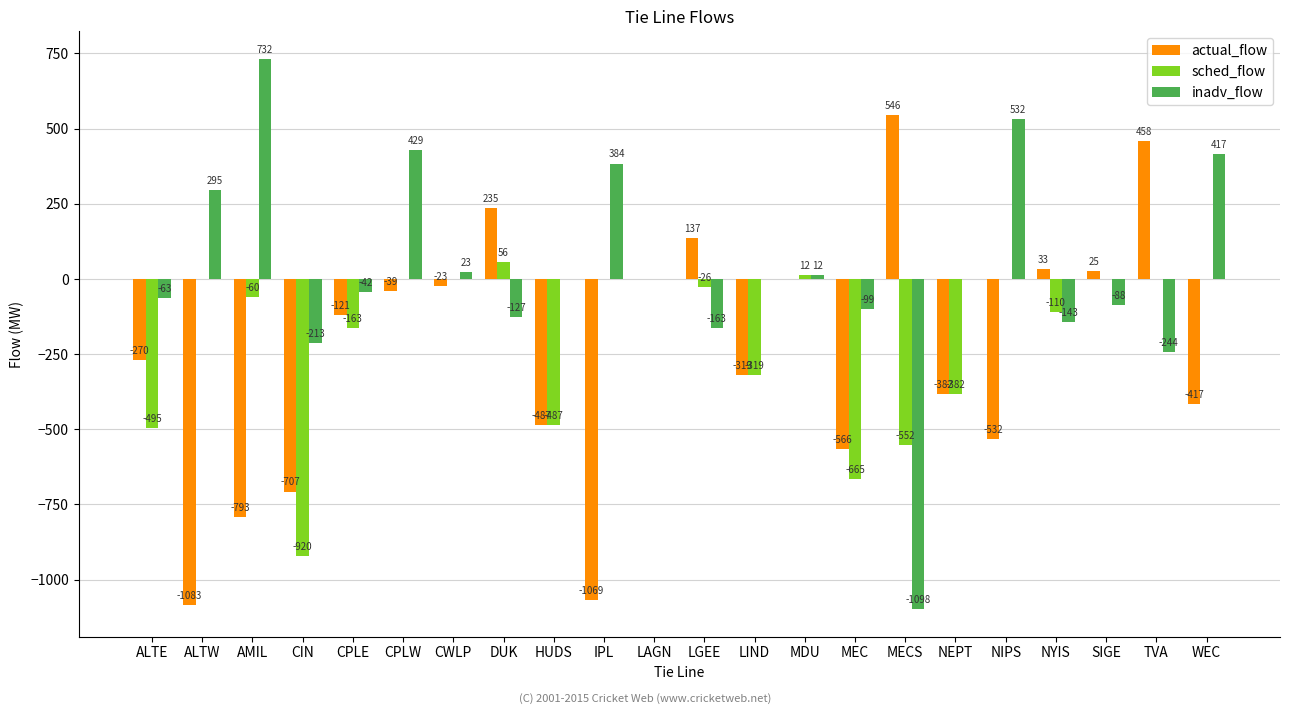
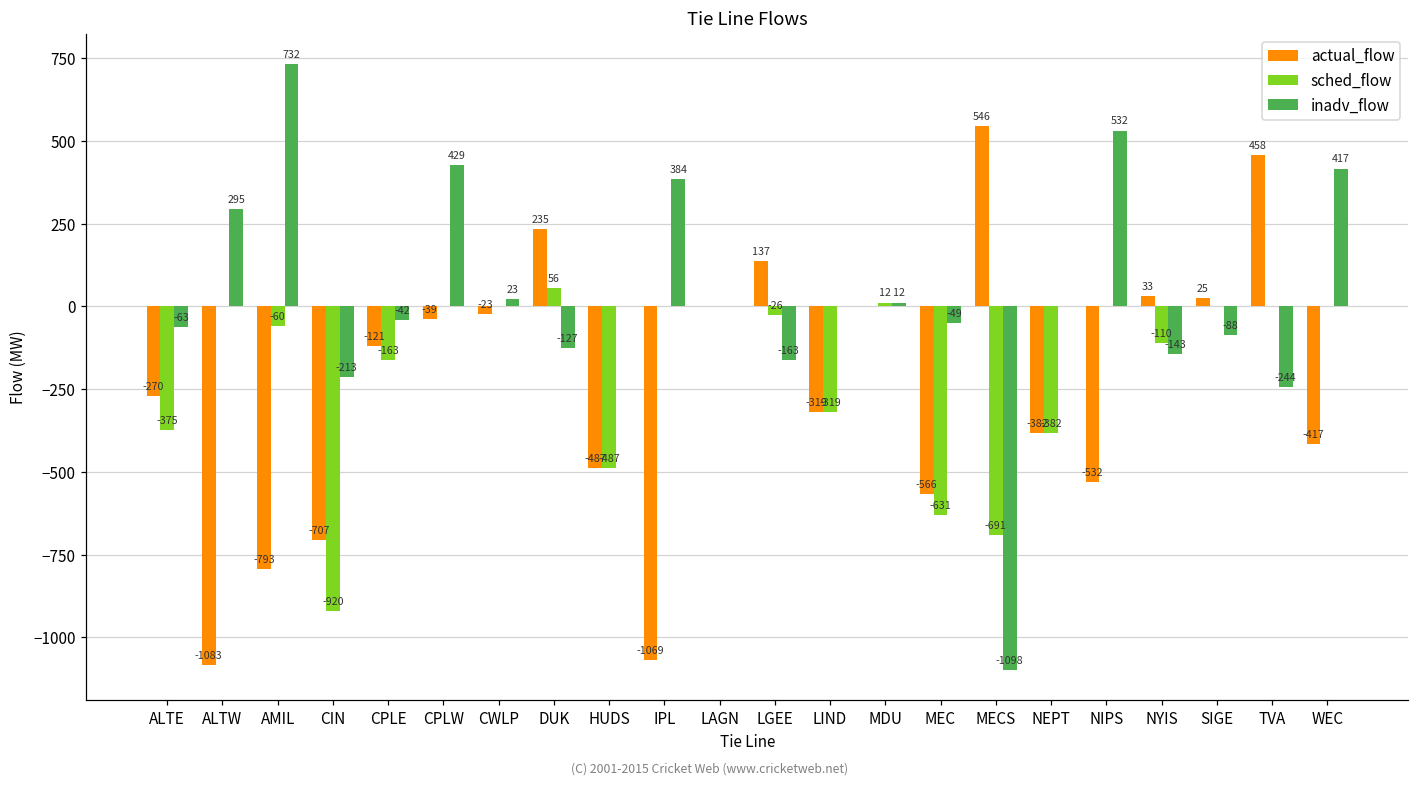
sched_flow, ALTE: -495 -> -375
sched_flow, MEC: -665 -> -631
inadv_flow, MEC: -99 -> -49
sched_flow, MECS: -552 -> -691
